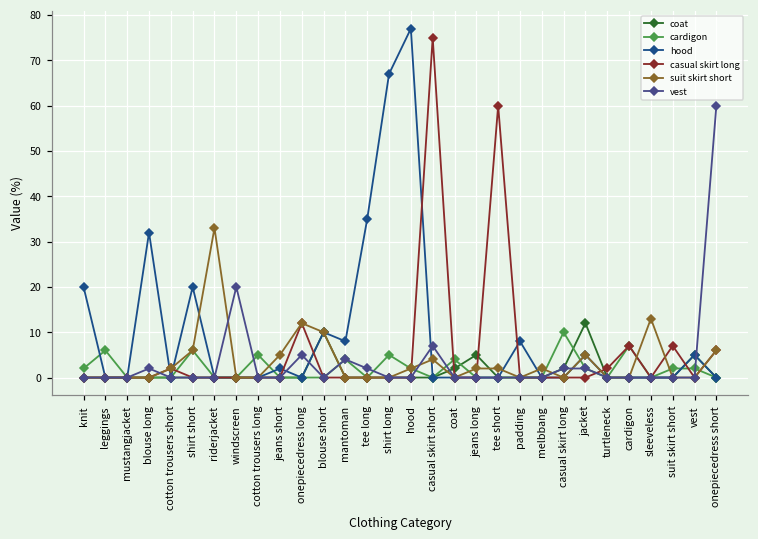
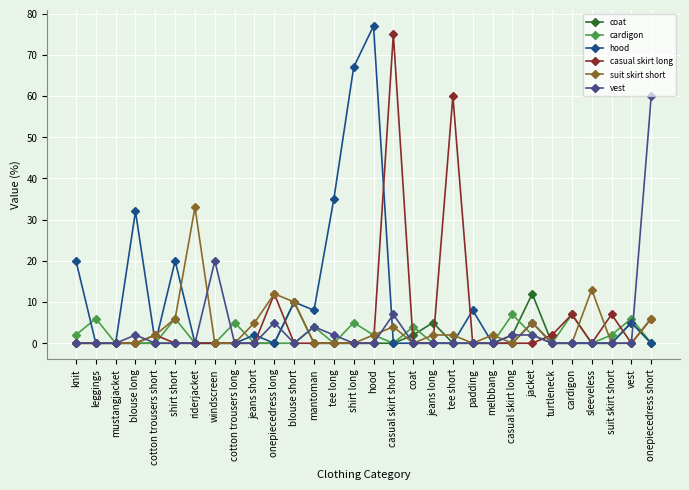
cardigon, casual skirt long: 10 -> 7
cardigon, vest: 2 -> 6
